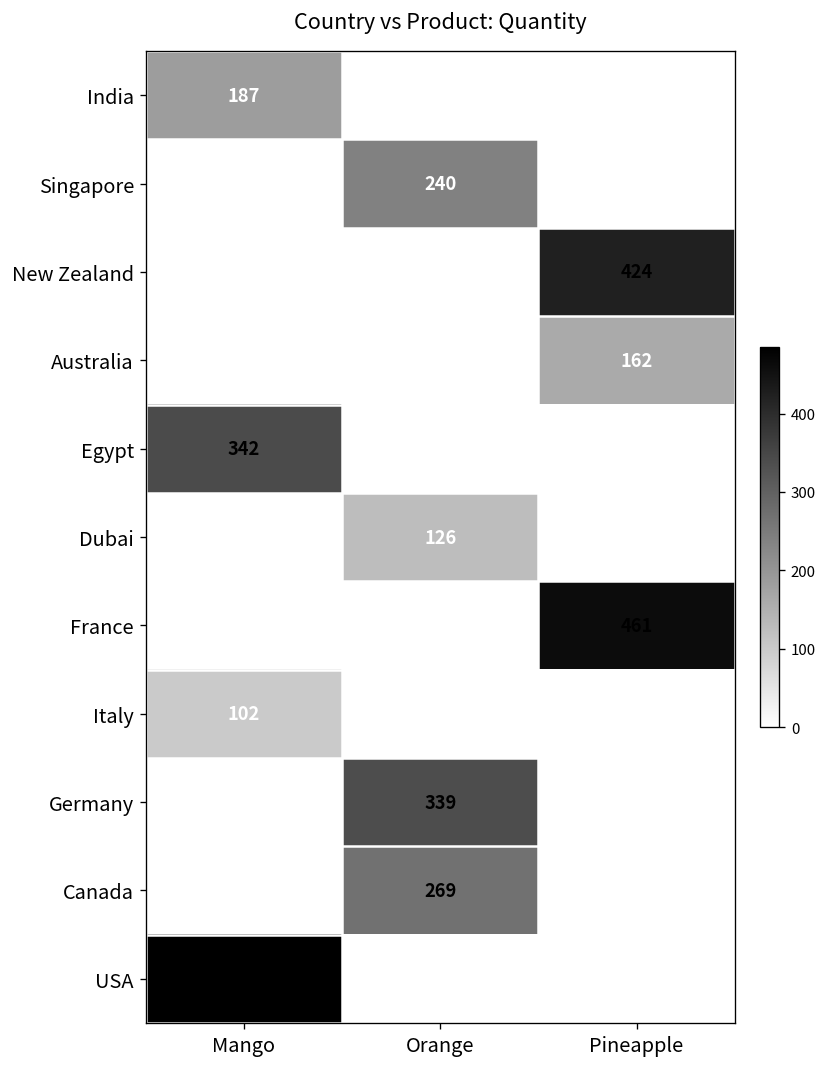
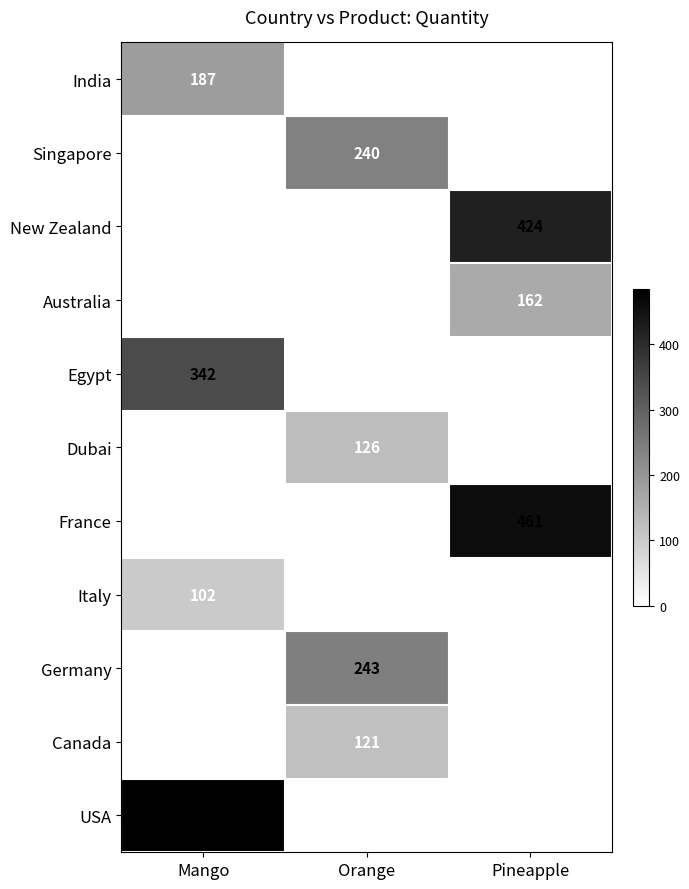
Germany, Orange: 339 -> 243
Canada, Orange: 269 -> 121
